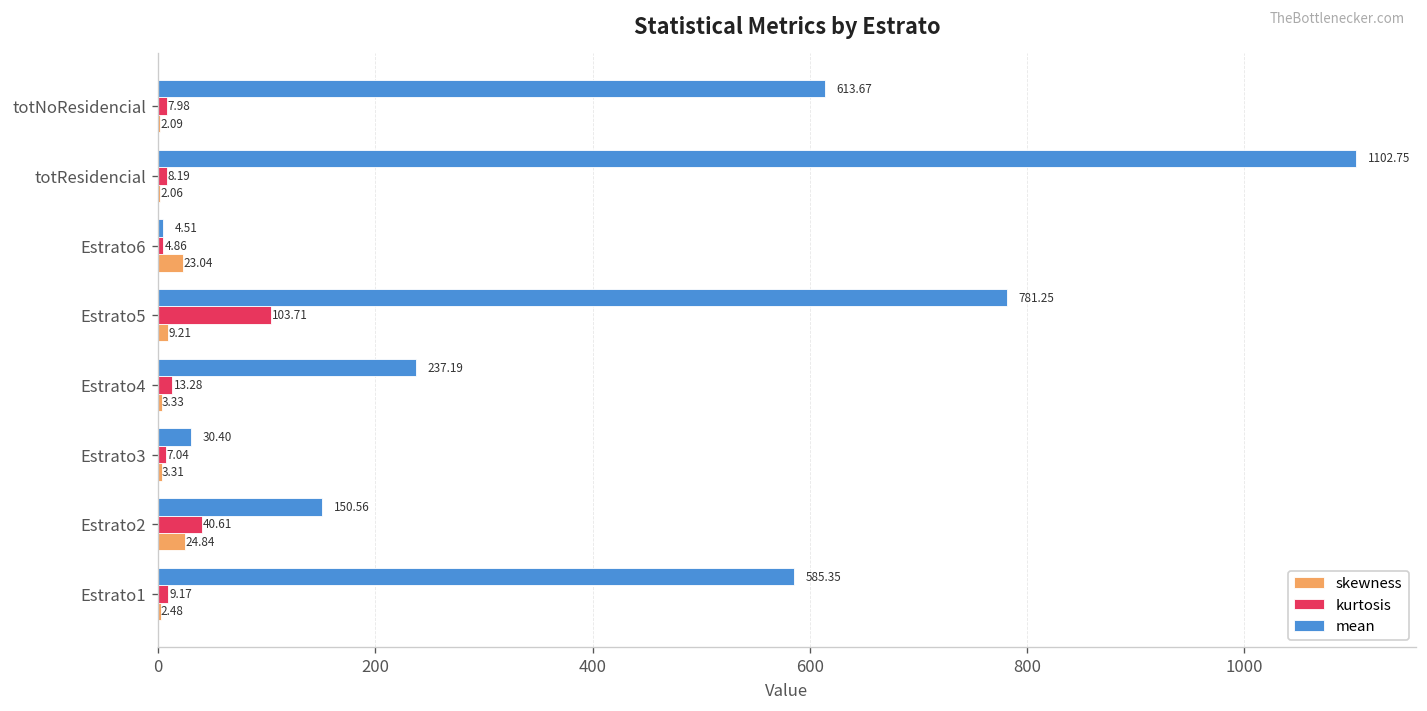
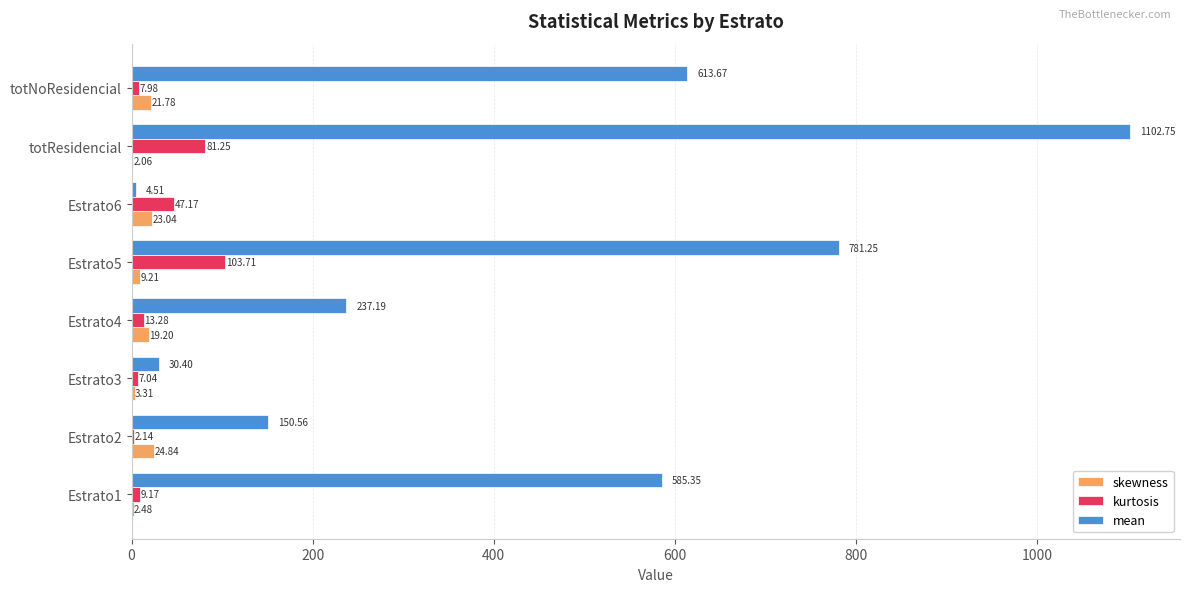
skewness, totNoResidencial: 2.09 -> 21.78
kurtosis, totResidencial: 8.19 -> 81.25
kurtosis, Estrato6: 4.86 -> 47.17
skewness, Estrato4: 3.33 -> 19.20
kurtosis, Estrato2: 40.61 -> 2.14
